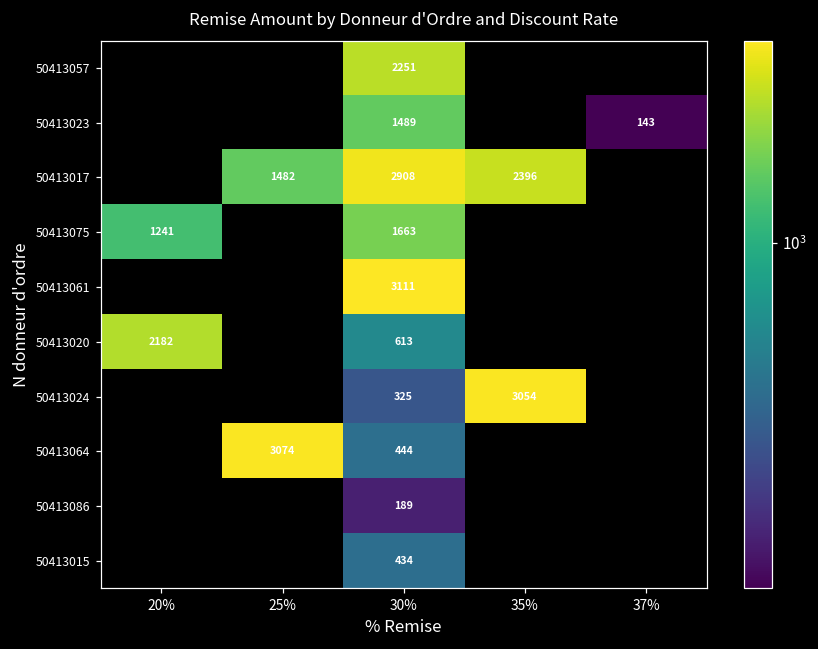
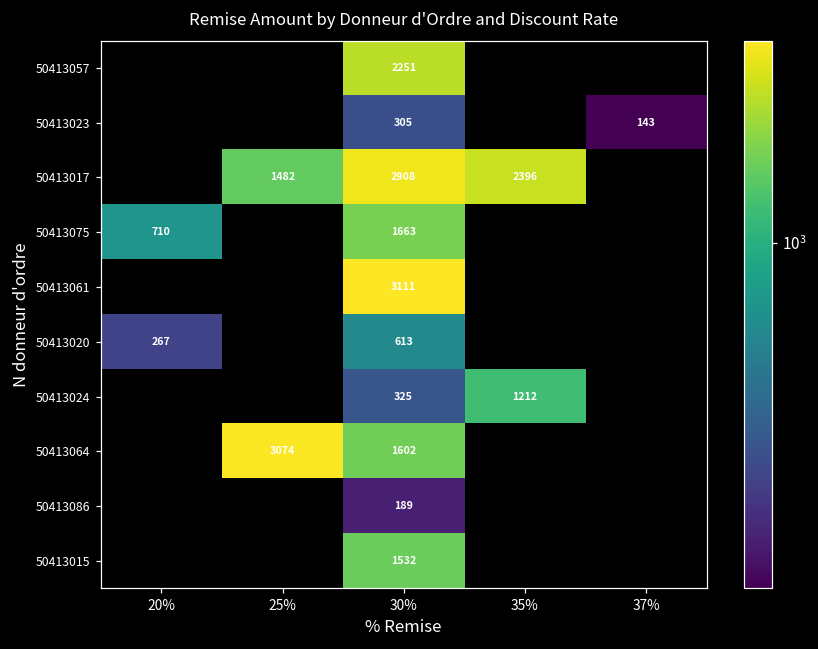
50413023, 30%: 1489 -> 305
50413075, 20%: 1241 -> 710
50413020, 20%: 2182 -> 267
50413024, 35%: 3054 -> 1212
50413064, 30%: 444 -> 1602
50413015, 30%: 434 -> 1532
